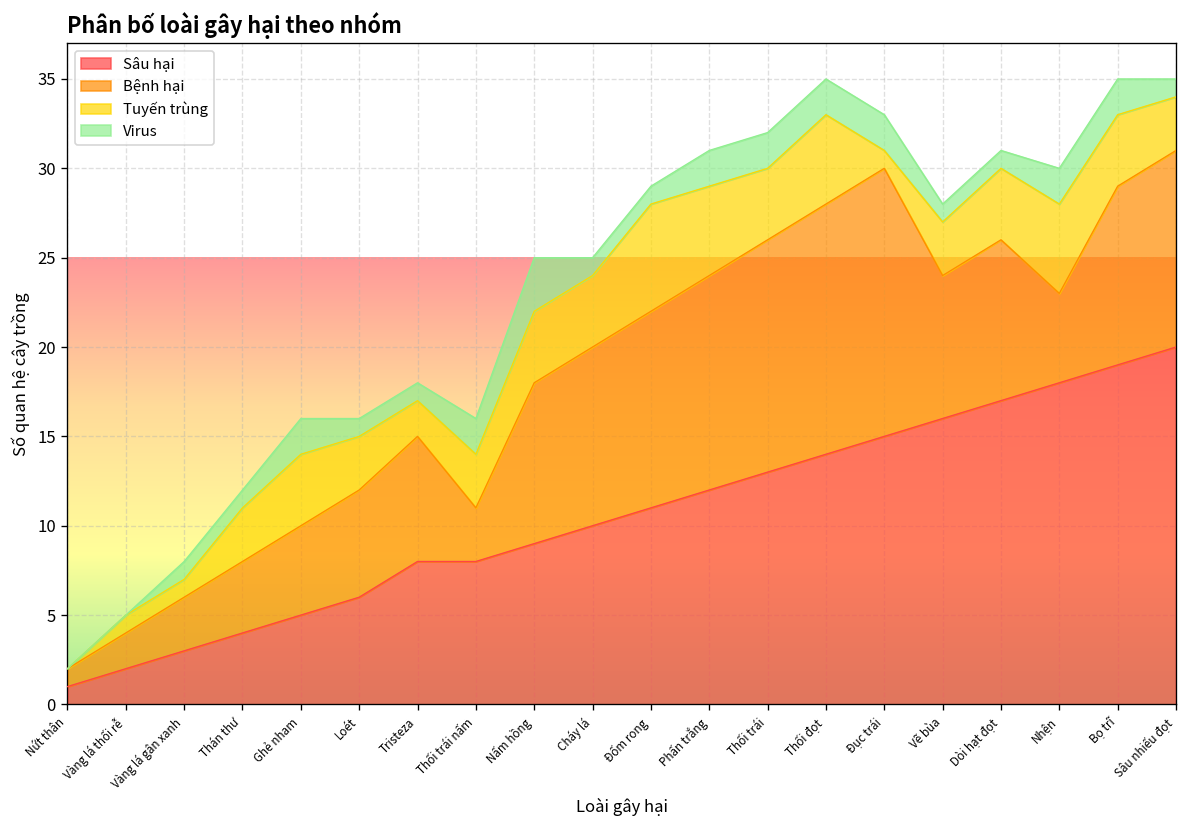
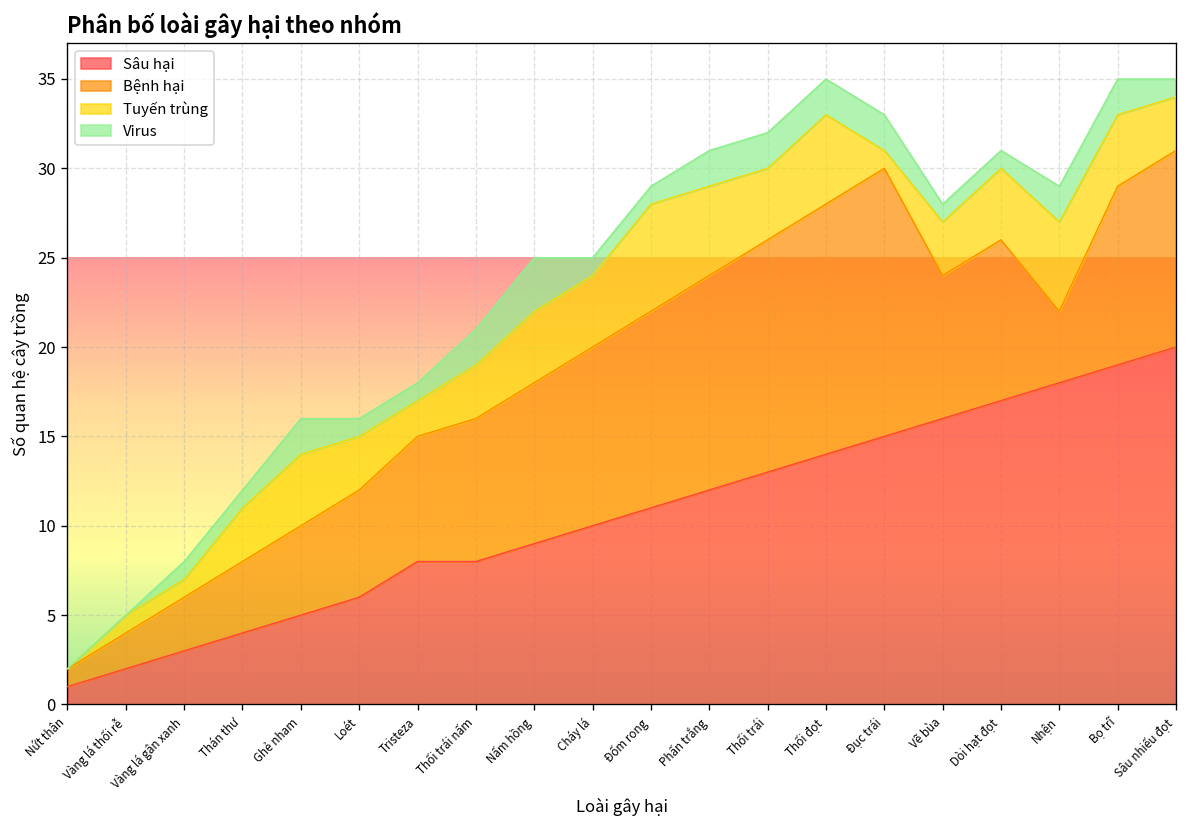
Bệnh hại, Thối trái nấm: 3 -> 8
Bệnh hại, Nhện: 5 -> 4
